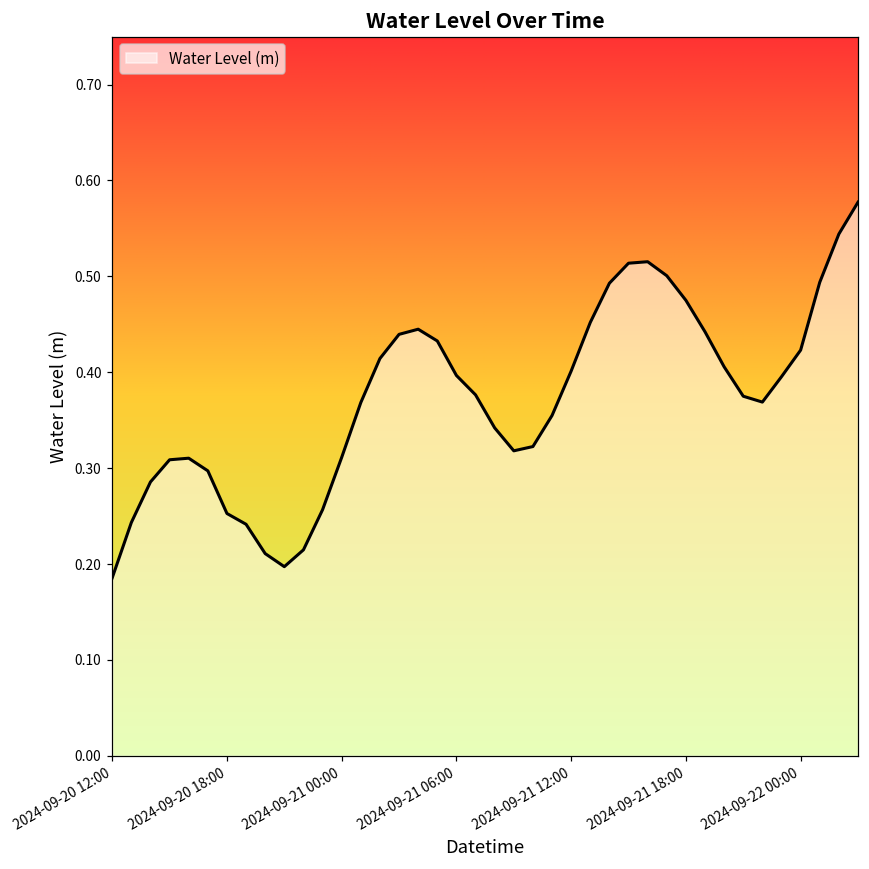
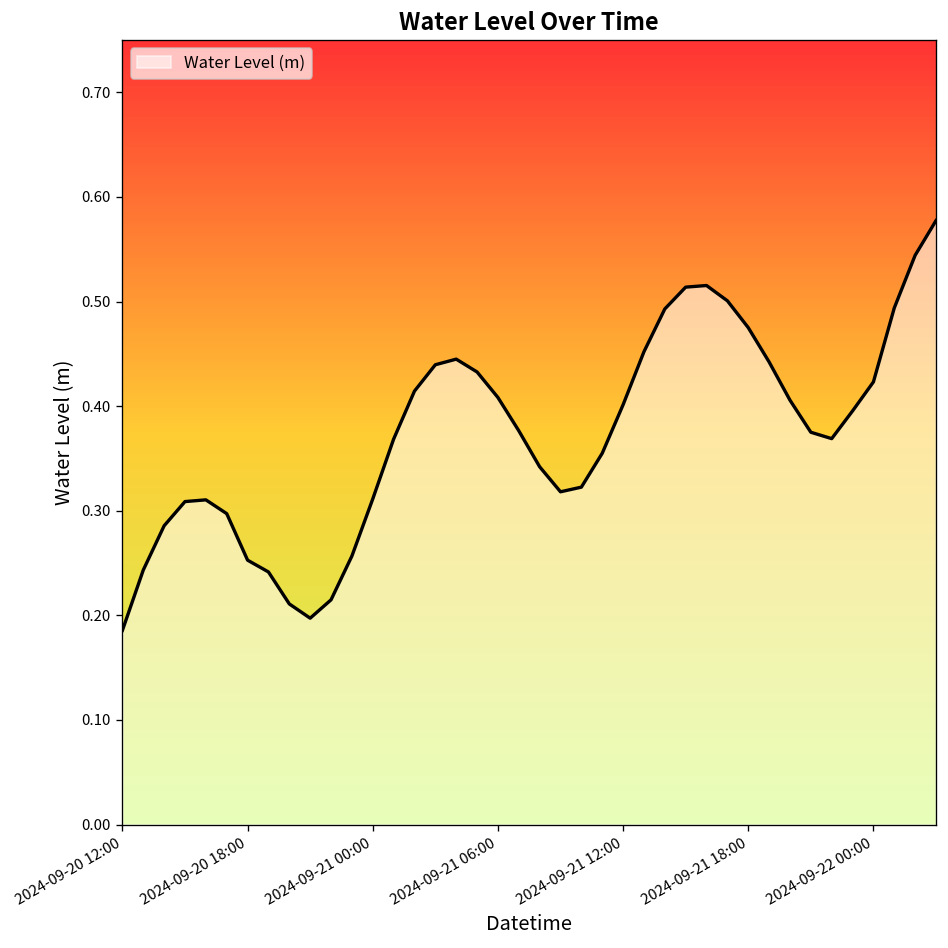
2024-09-21 06:00: 0.40 -> 0.41
